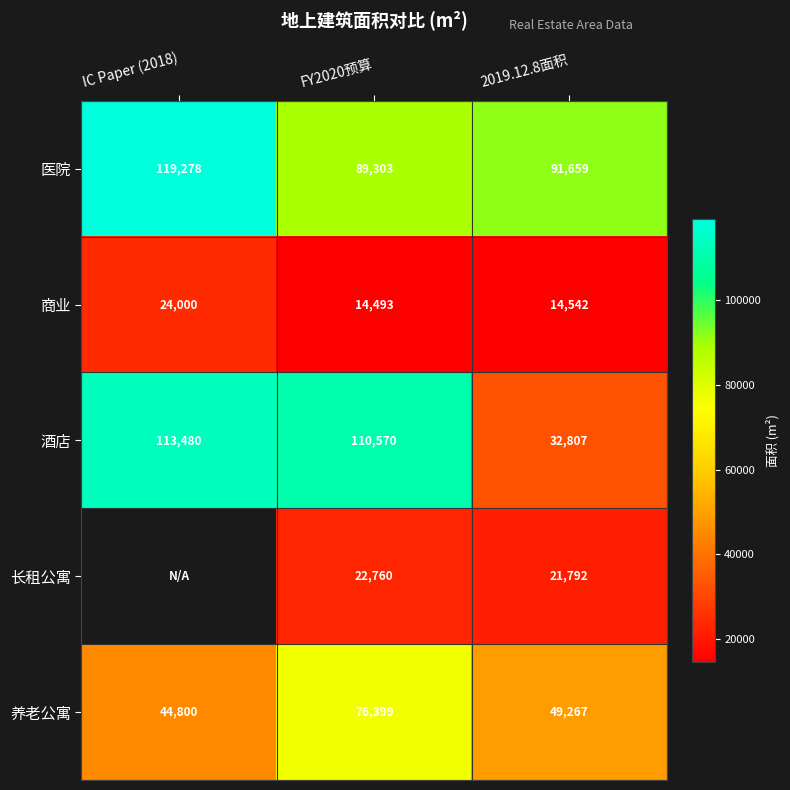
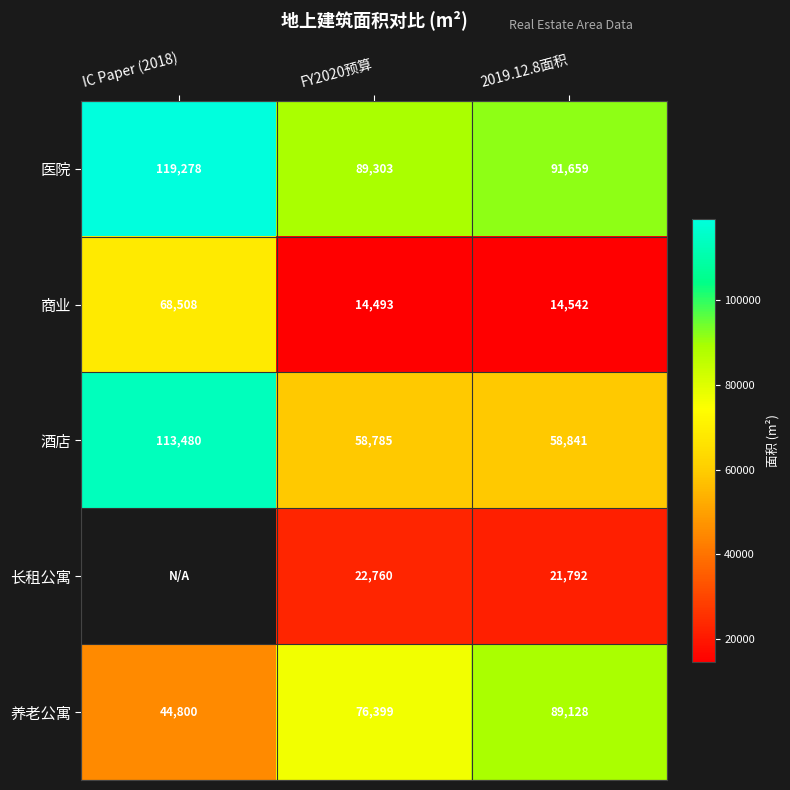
商业, IC Paper (2018): 24,000 -> 68,508
酒店, FY2020预算: 110,570 -> 58,785
酒店, 2019.12.8面积: 32,807 -> 58,841
养老公寓, 2019.12.8面积: 49,267 -> 89,128
